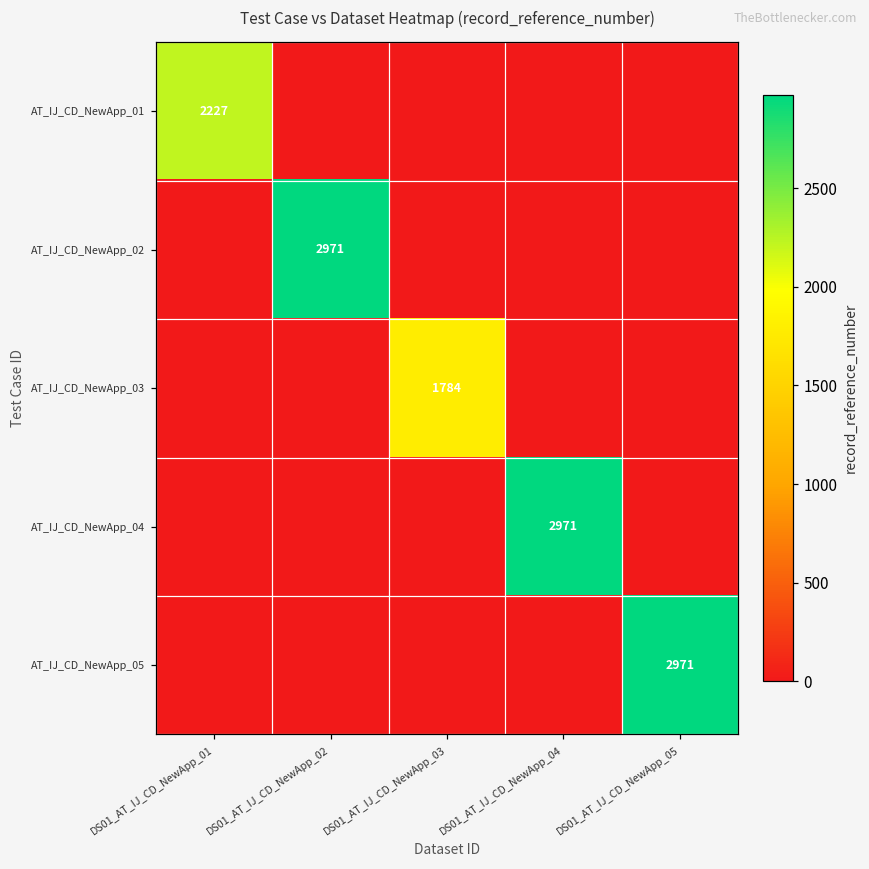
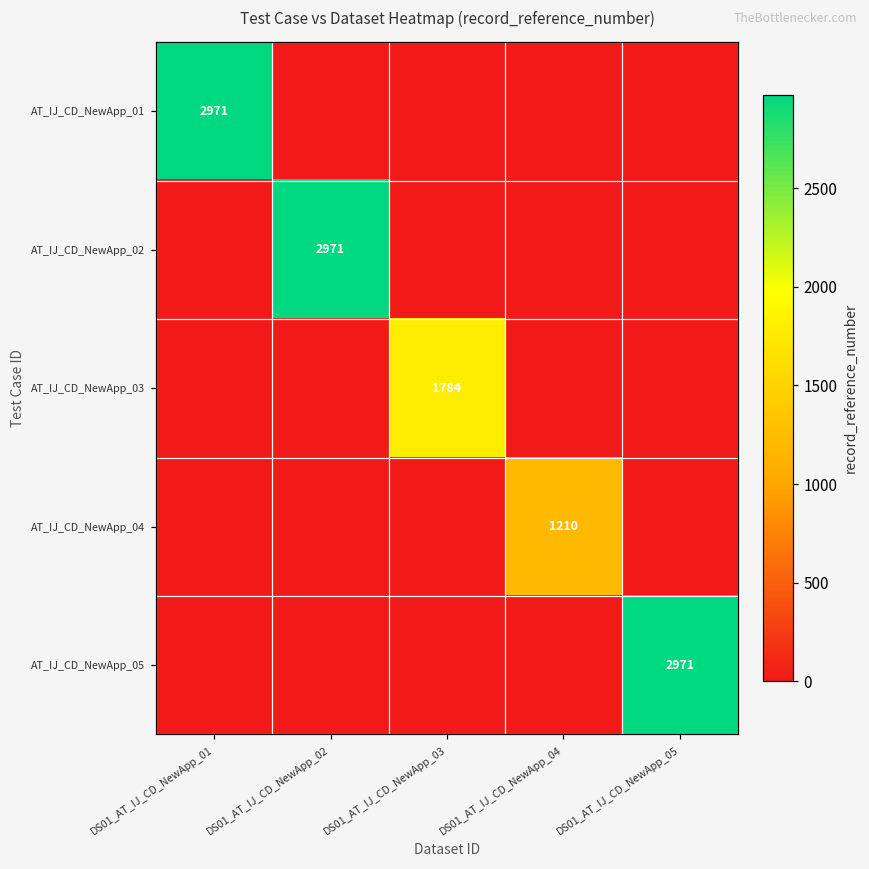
AT_IJ_CD_NewApp_01, DS01_AT_IJ_CD_NewApp_01: 2227 -> 2971
AT_IJ_CD_NewApp_04, DS01_AT_IJ_CD_NewApp_04: 2971 -> 1210
